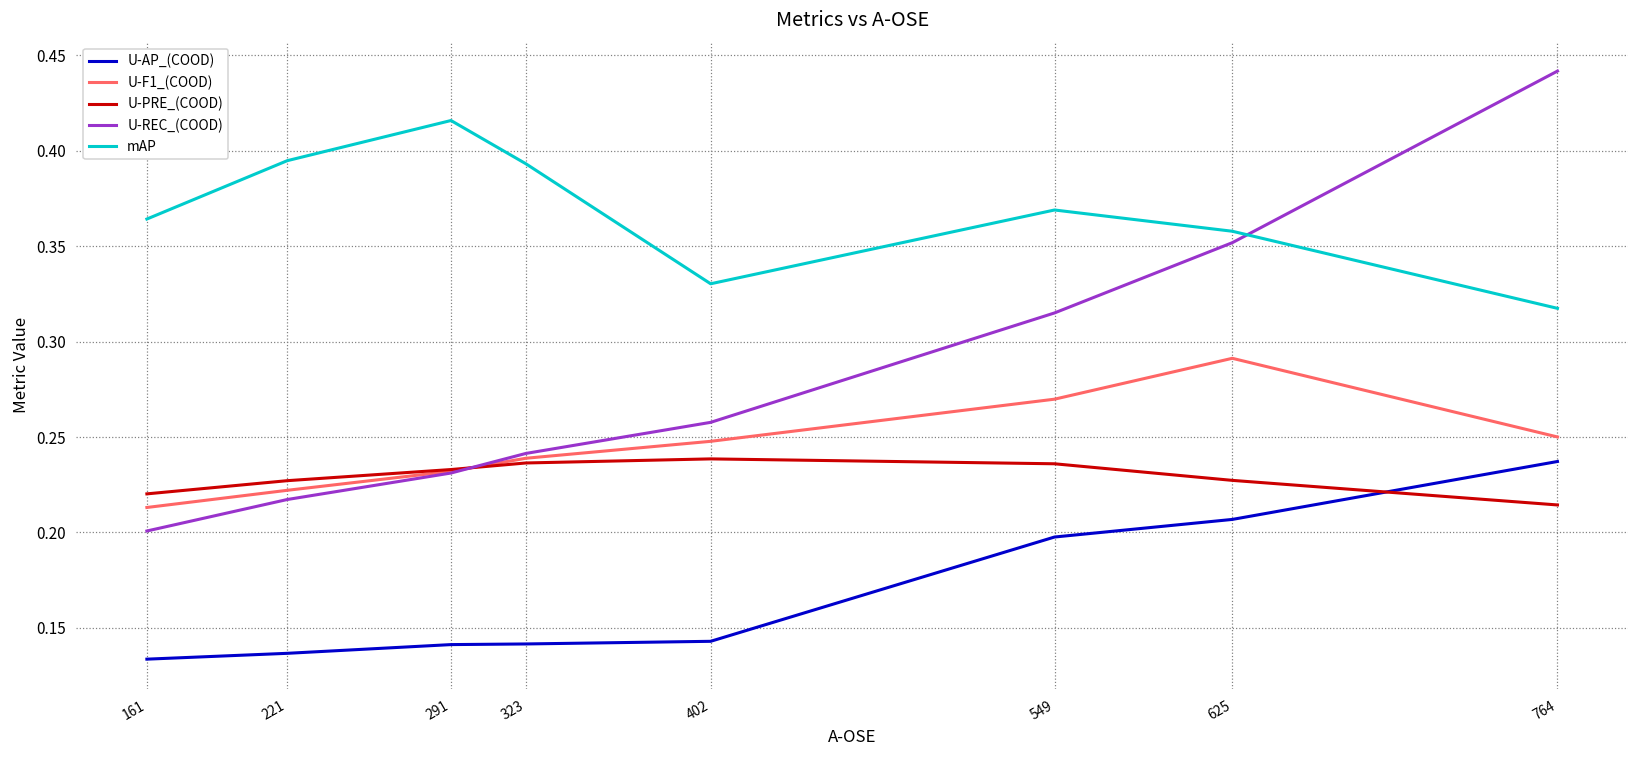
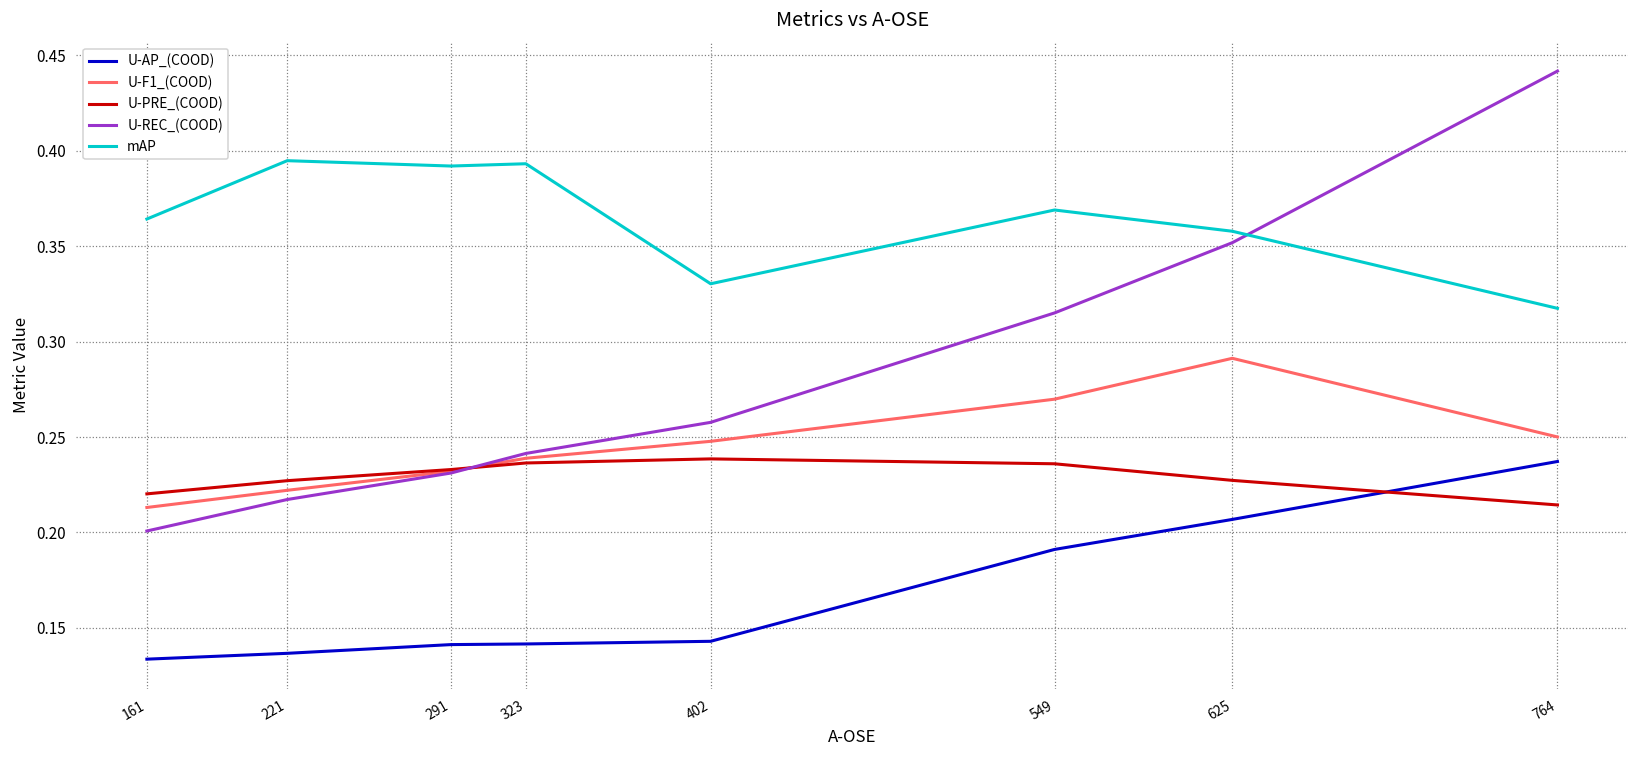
mAP, 291: 0.416 -> 0.392
U-AP_(COOD), 549: 0.198 -> 0.191
